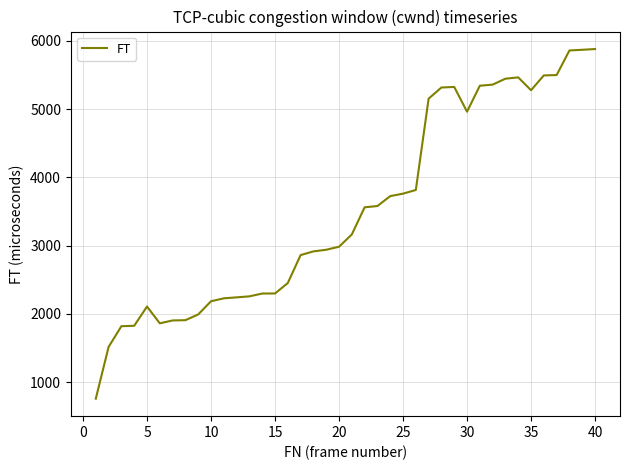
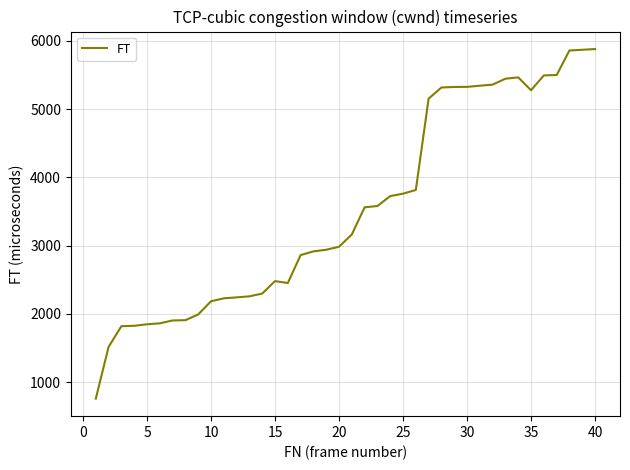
5: 2100 -> 1800
15: 2300 -> 2500
30: 5000 -> 5300
